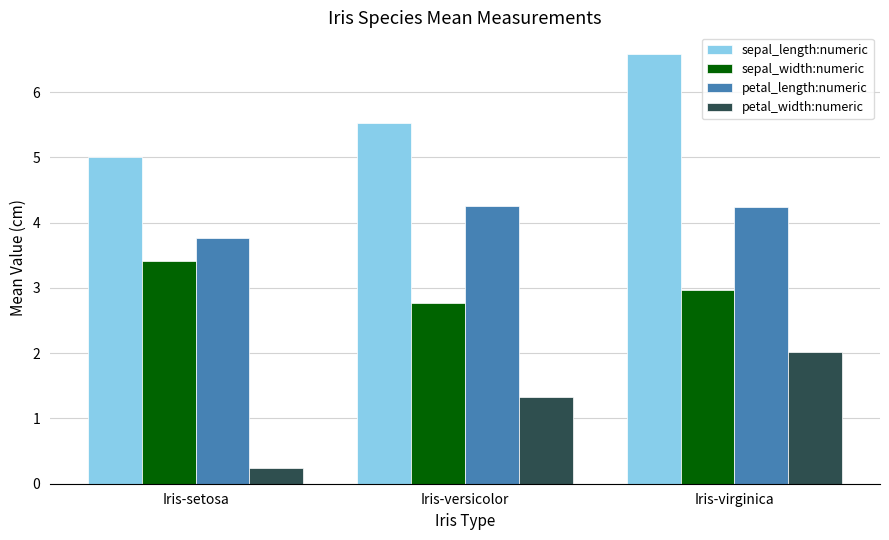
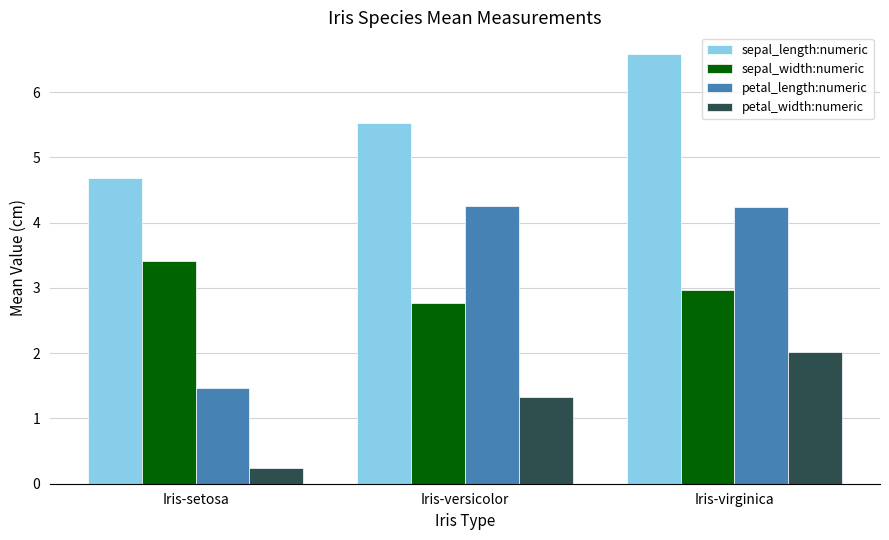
sepal_length:numeric, Iris-setosa: 5.0 -> 4.7
petal_length:numeric, Iris-setosa: 3.8 -> 1.5
